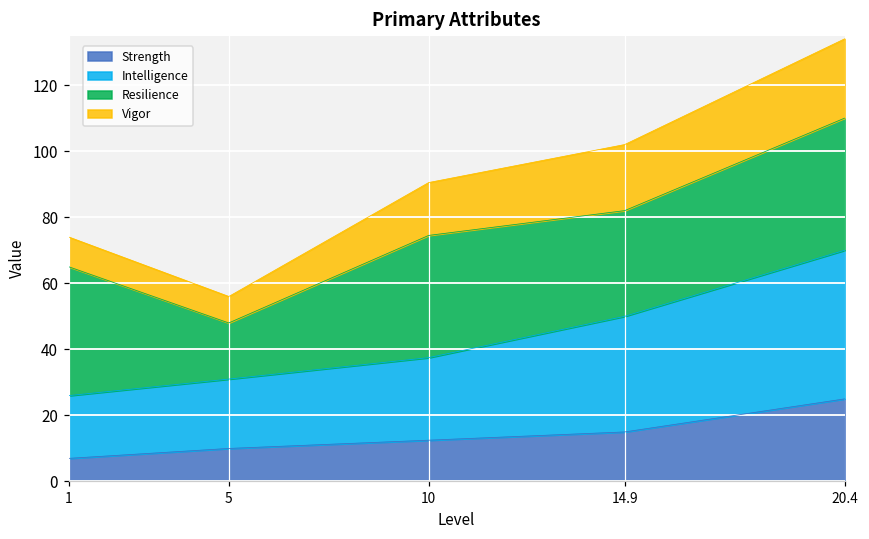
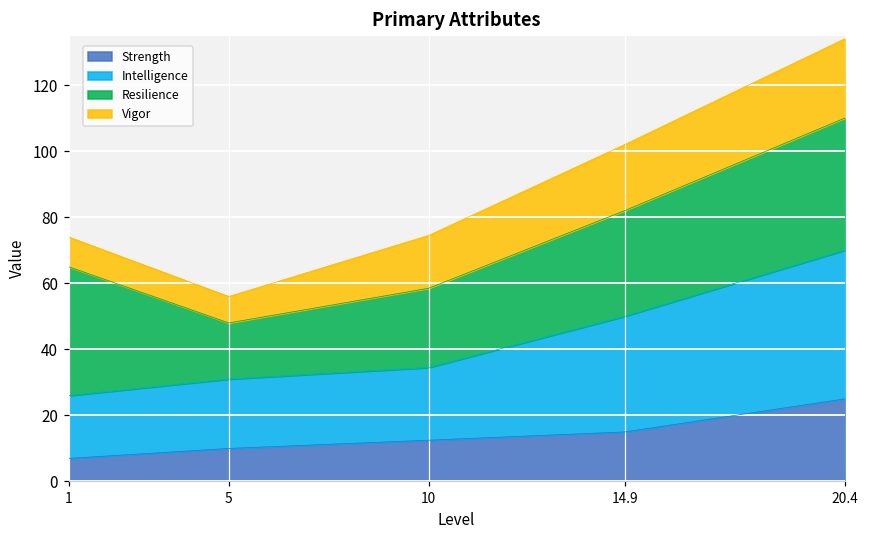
Intelligence, 10: 25 -> 22
Resilience, 10: 37 -> 24
